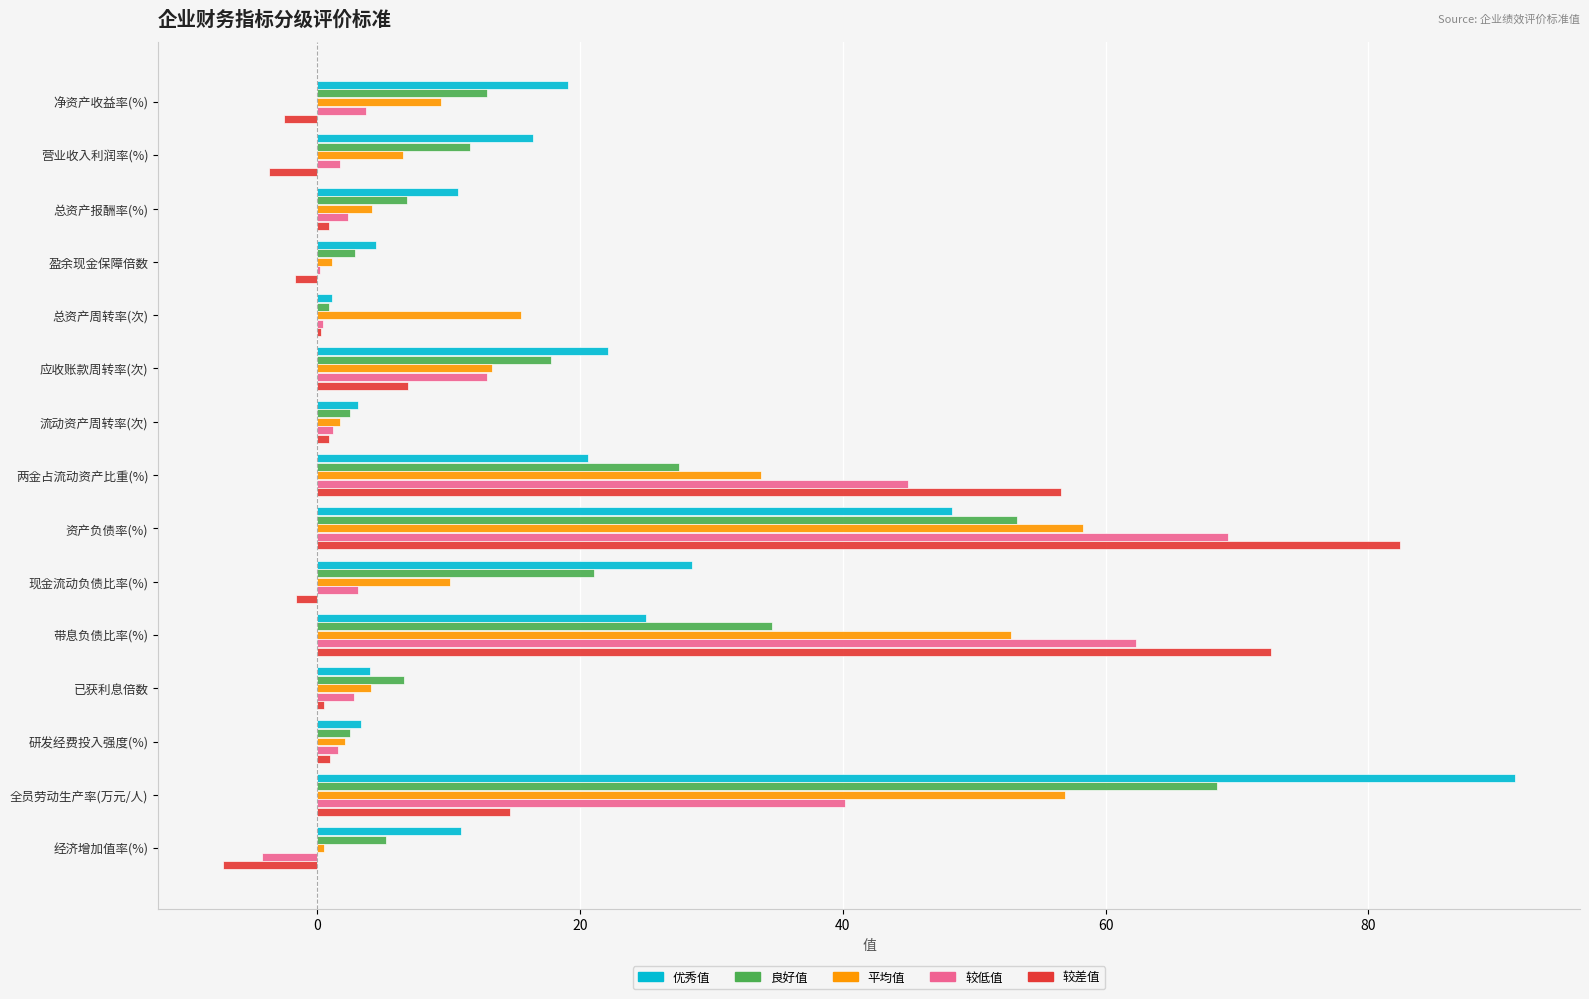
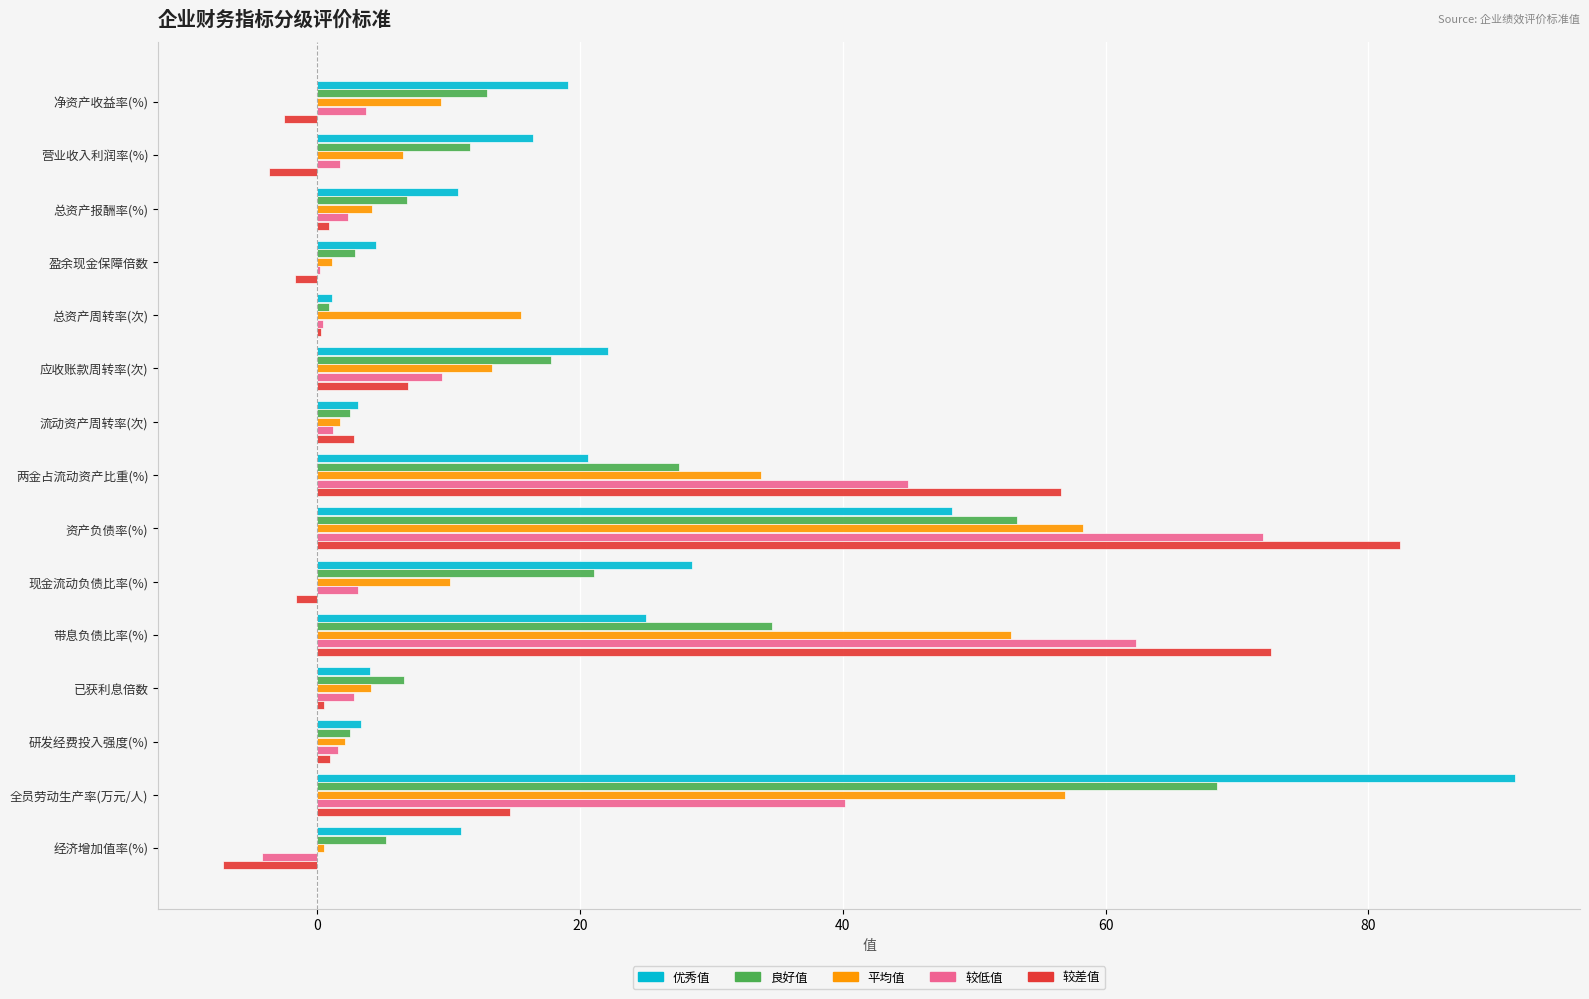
较低值, 应收账款周转率(次): 12.9 -> 9.5
较差值, 流动资产周转率(次): 0.9 -> 2.8
较低值, 资产负债率(%): 69.3 -> 72.0
